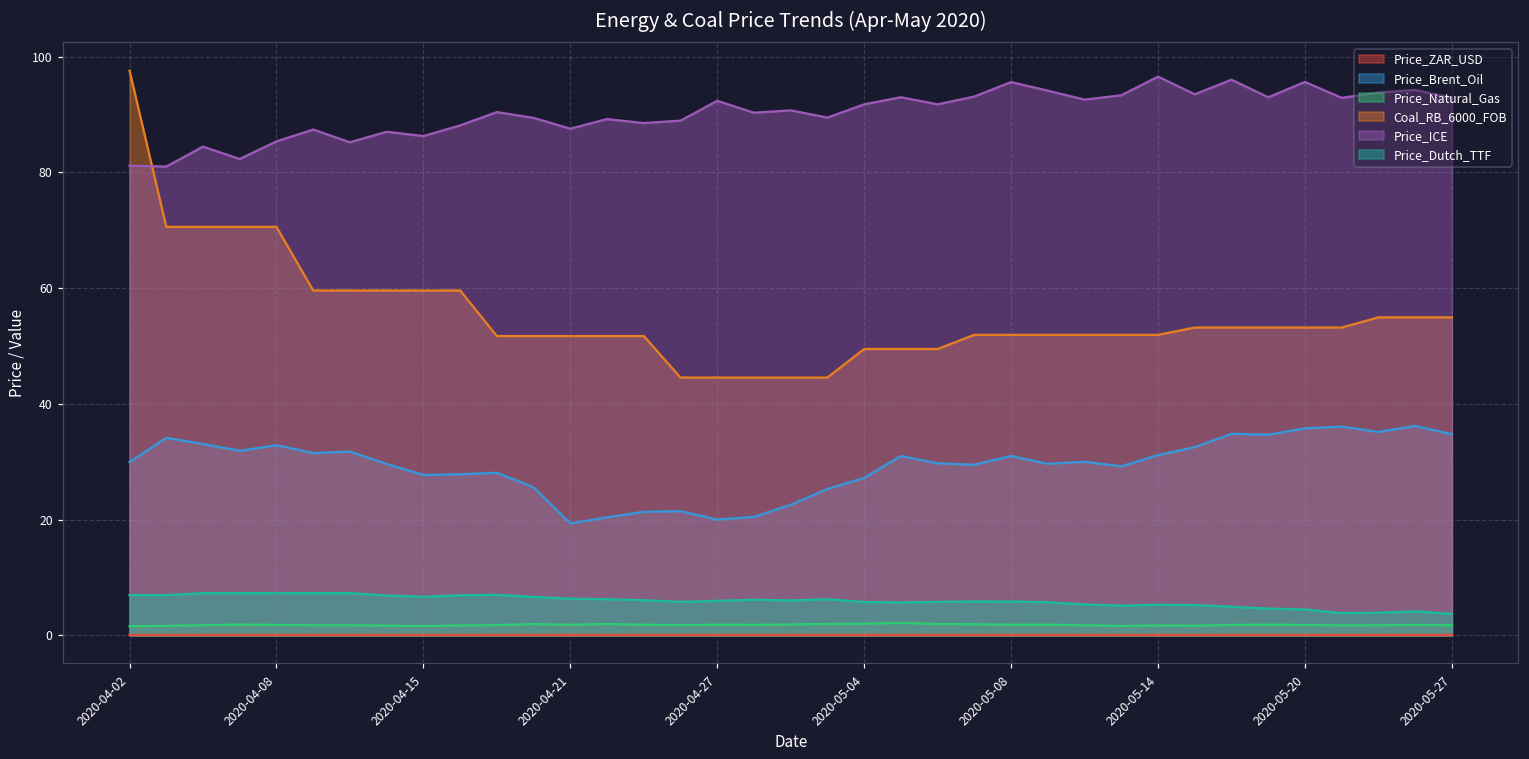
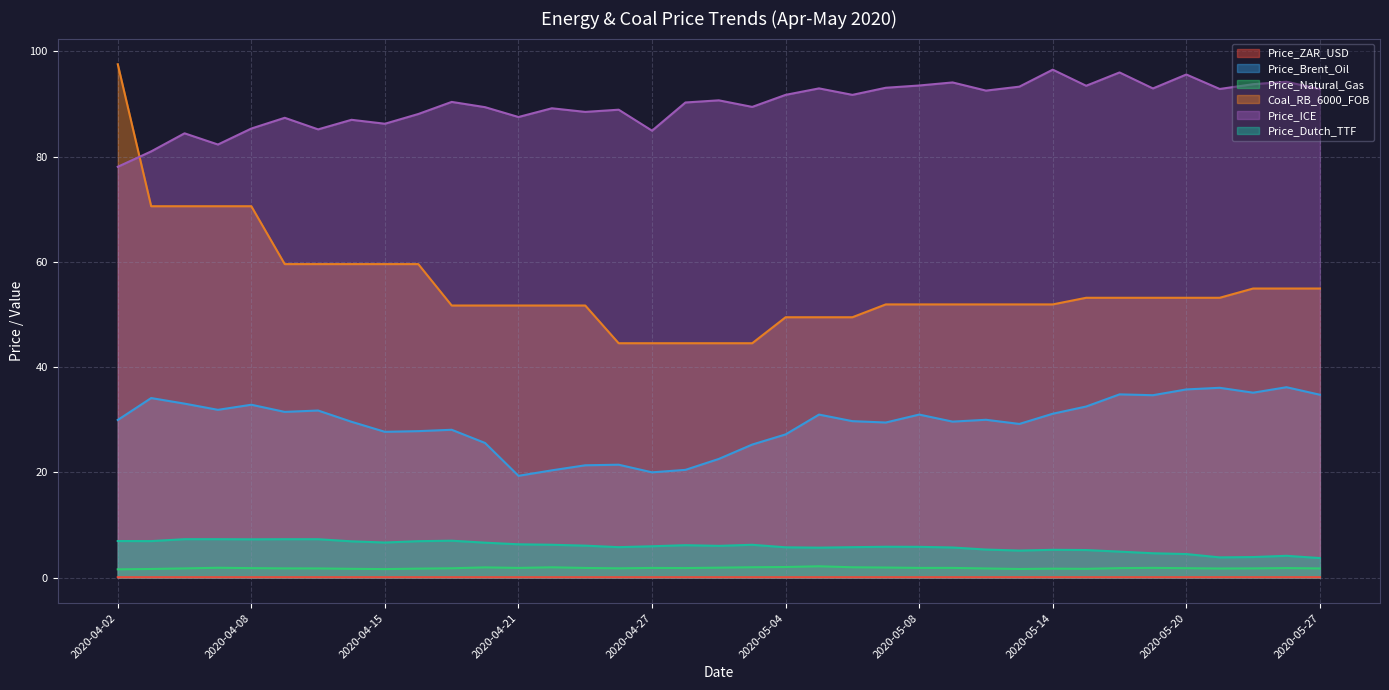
Price_ICE, 2020-04-02: 81 -> 78
Price_ICE, 2020-04-27: 92 -> 85
Price_ICE, 2020-05-08: 96 -> 94
